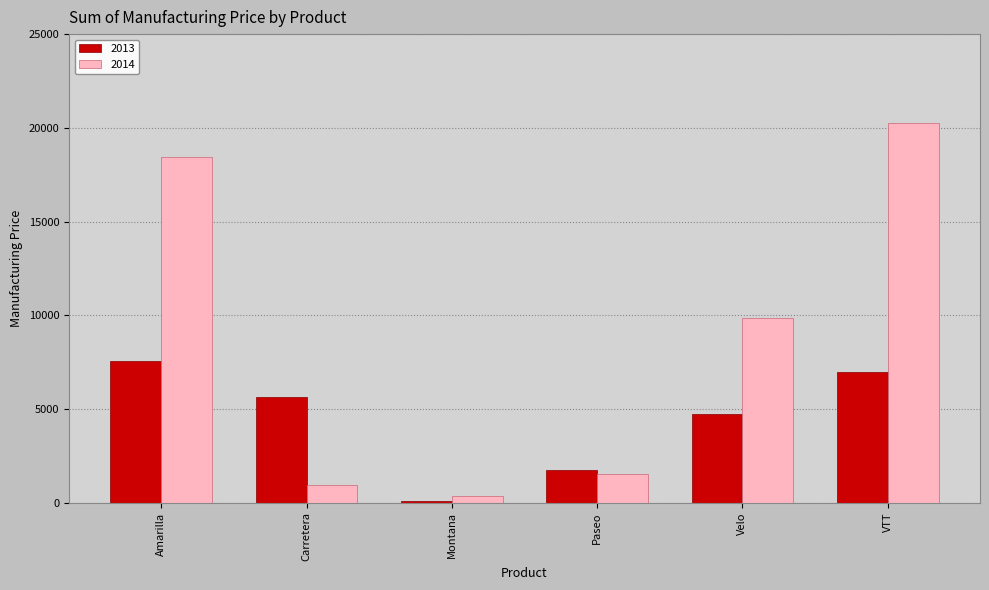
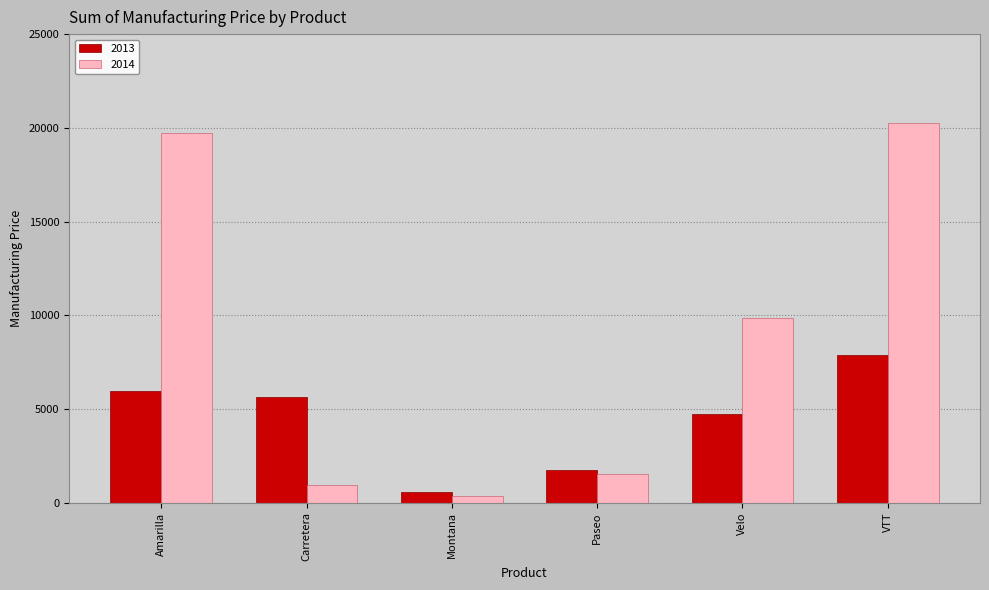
2013, Amarilla: 7500 -> 6000
2014, Amarilla: 18500 -> 19700
2013, Montana: 100 -> 600
2013, VTT: 7000 -> 7900
